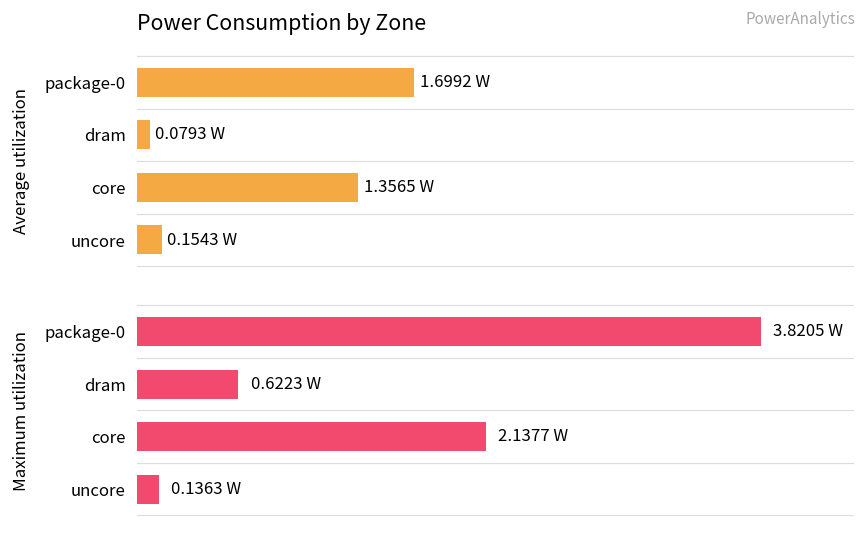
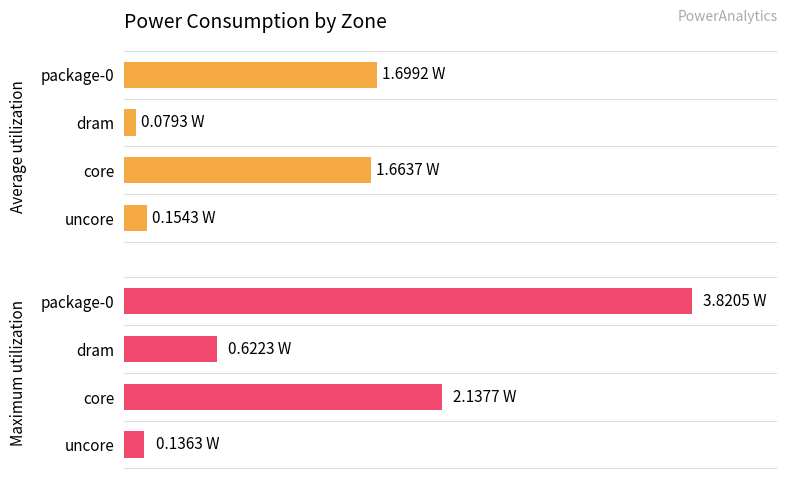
Power Consumption by Zone, core: 1.3565 -> 1.6637
